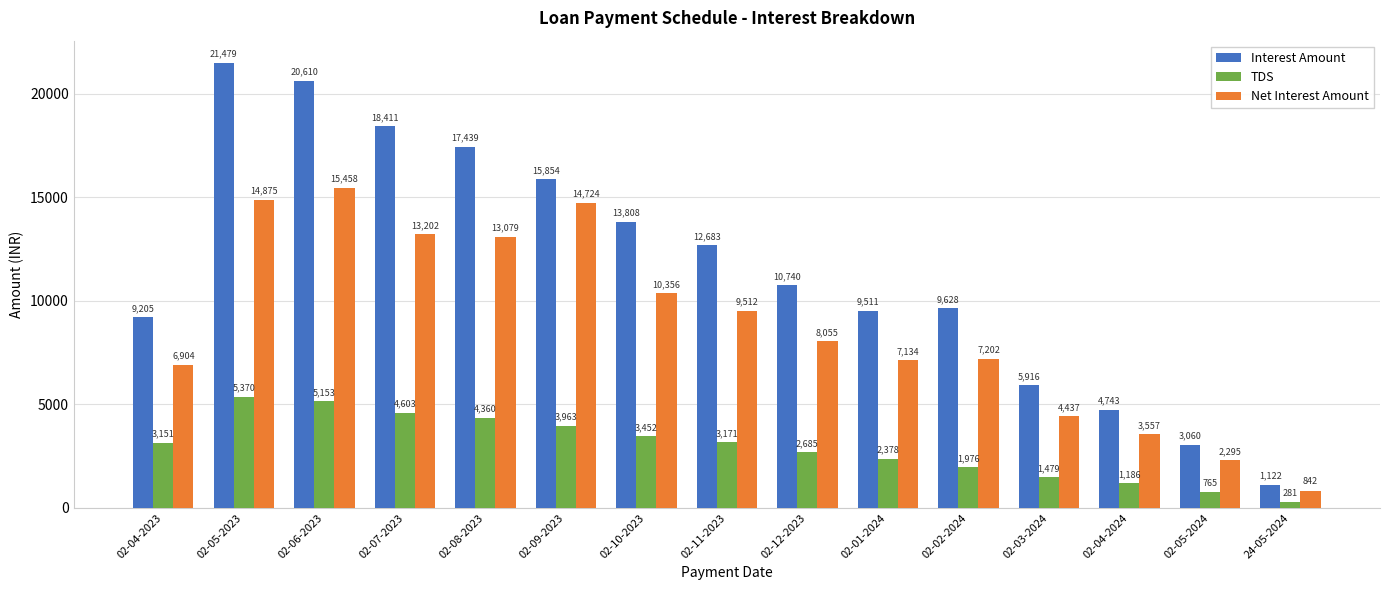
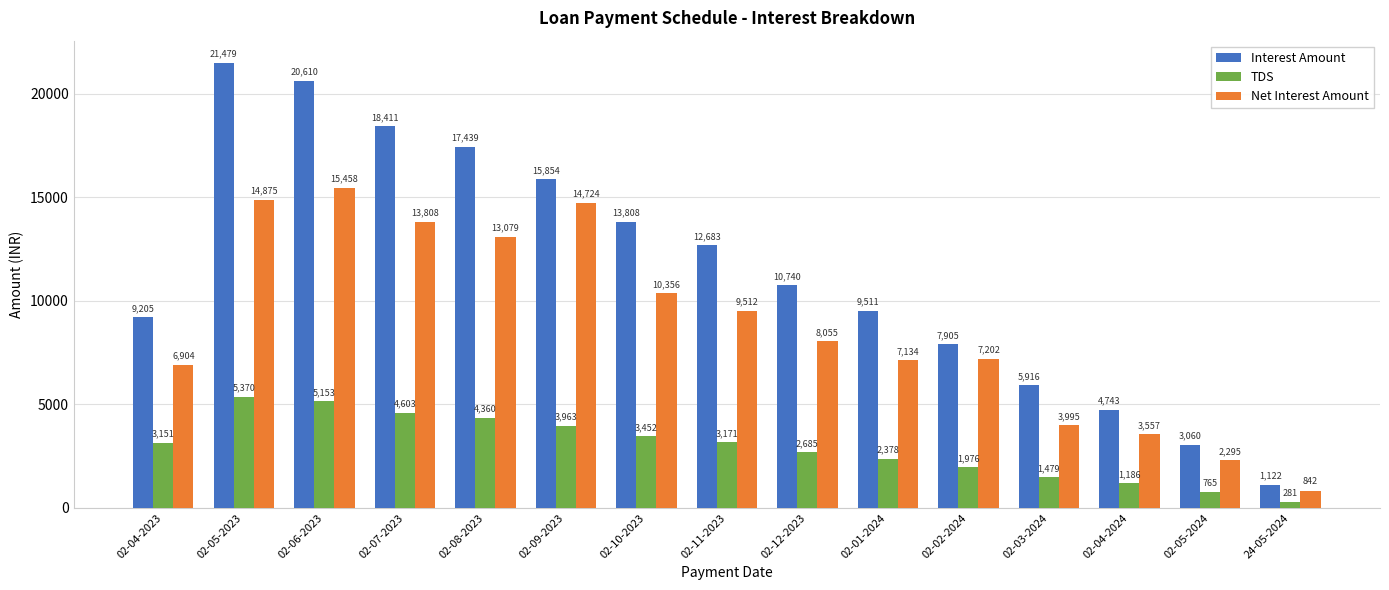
Net Interest Amount, 02-07-2023: 13,202 -> 13,808
Interest Amount, 02-02-2024: 9,628 -> 7,905
Net Interest Amount, 02-03-2024: 4,437 -> 3,995
